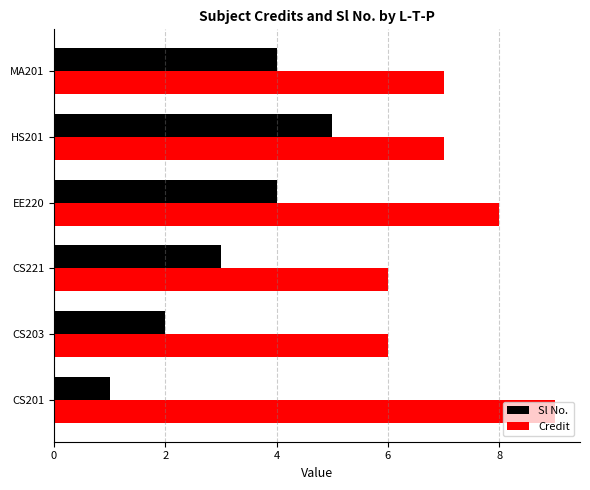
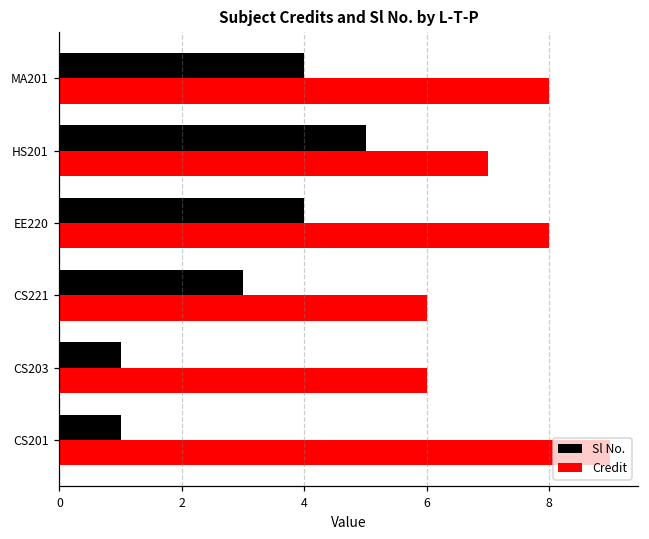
Credit, MA201: 7 -> 8
Sl No., CS203: 2 -> 1
